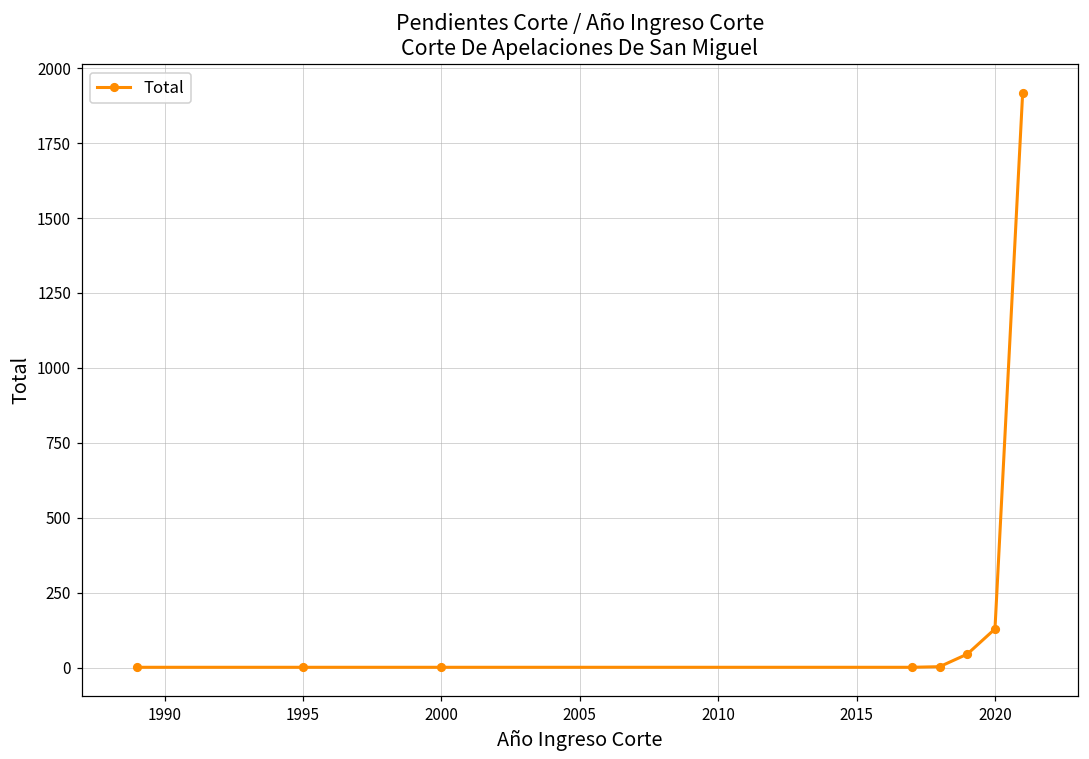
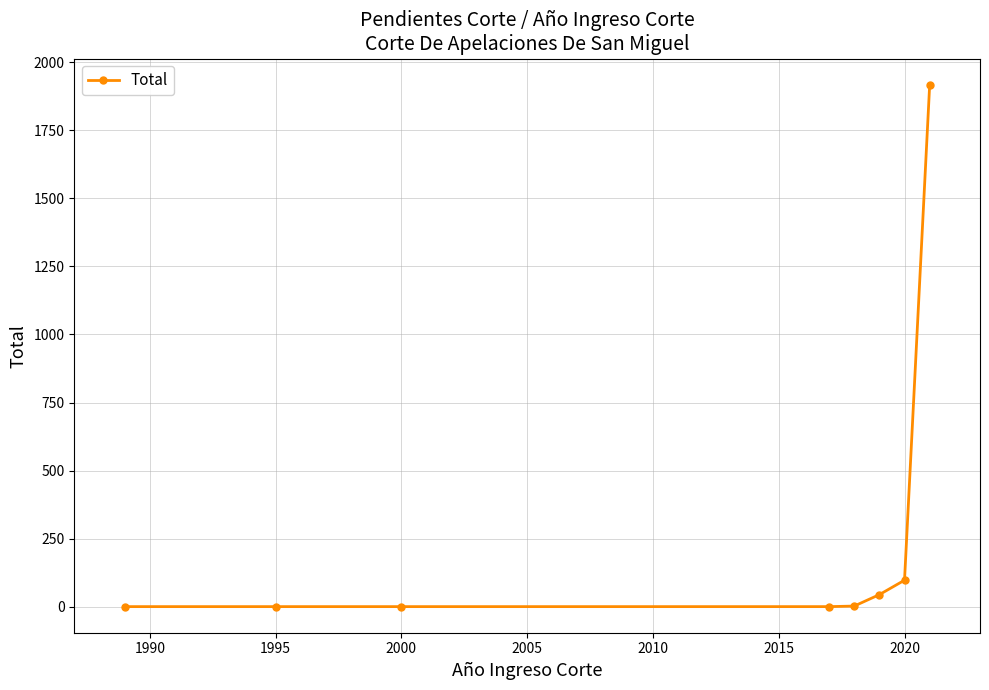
2020: 130 -> 100
